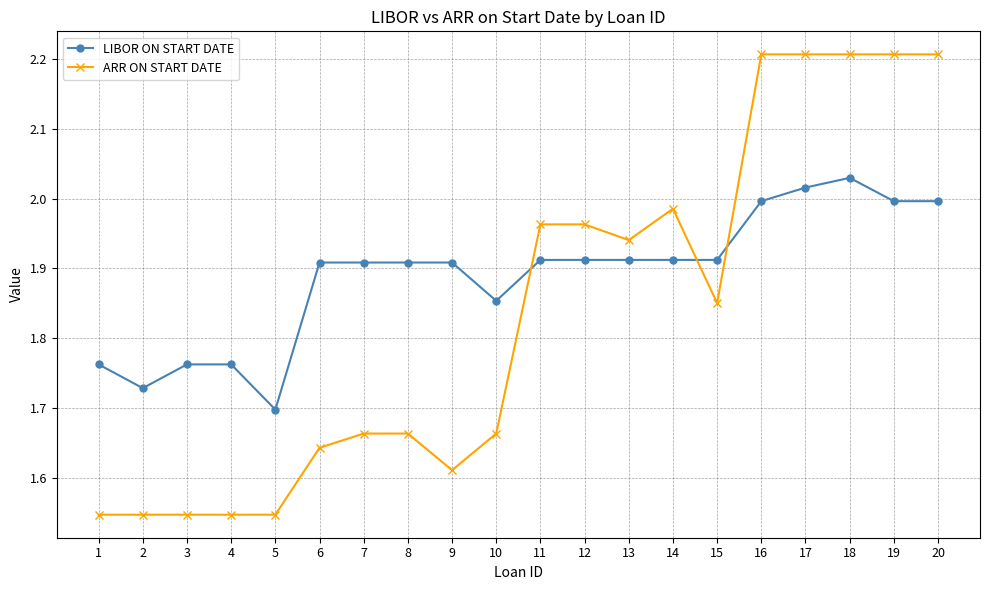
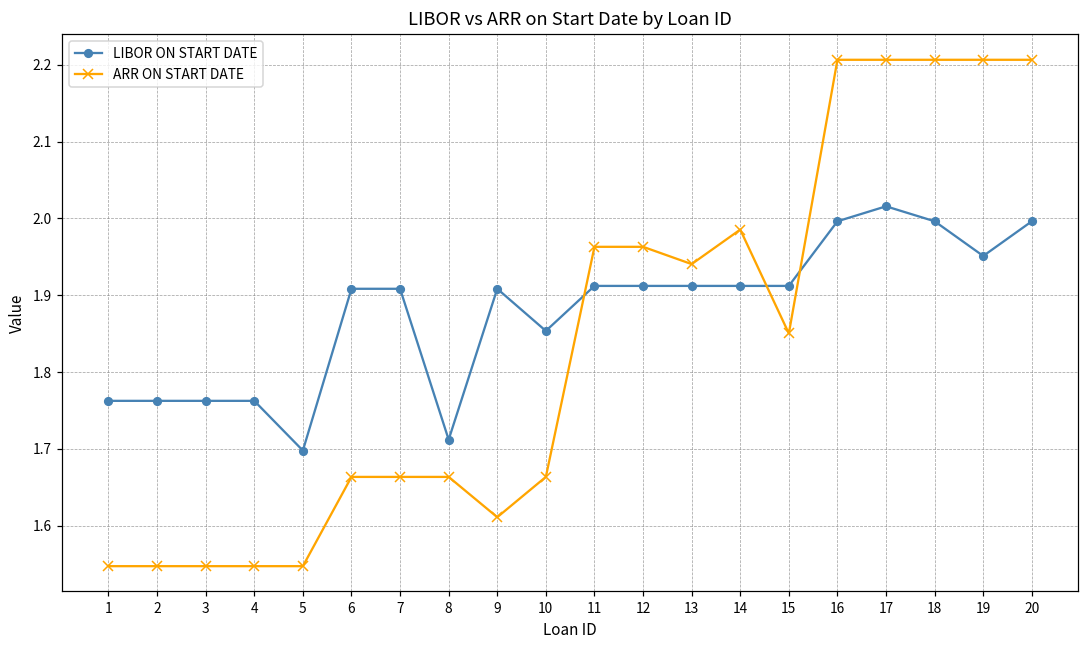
LIBOR ON START DATE, 2: 1.73 -> 1.76
ARR ON START DATE, 6: 1.64 -> 1.66
LIBOR ON START DATE, 8: 1.91 -> 1.71
LIBOR ON START DATE, 18: 2.03 -> 2.00
LIBOR ON START DATE, 19: 2.00 -> 1.95
